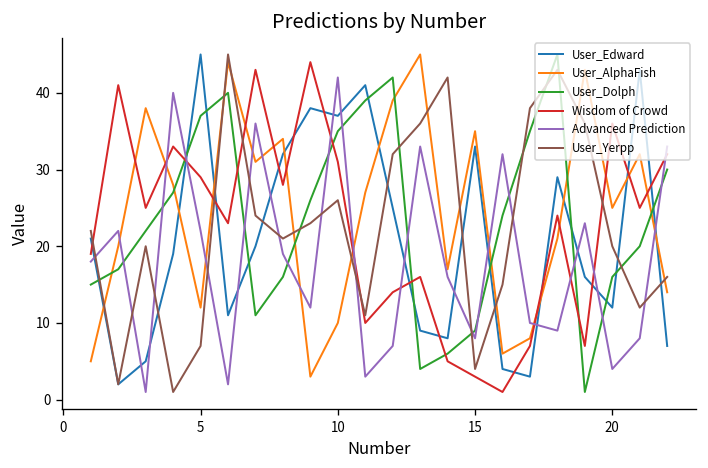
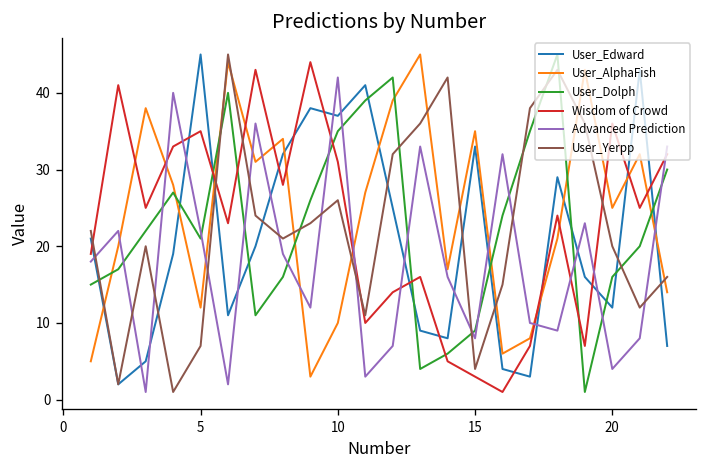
User_Dolph, 5: 37 -> 21
Wisdom of Crowd, 5: 29 -> 35
